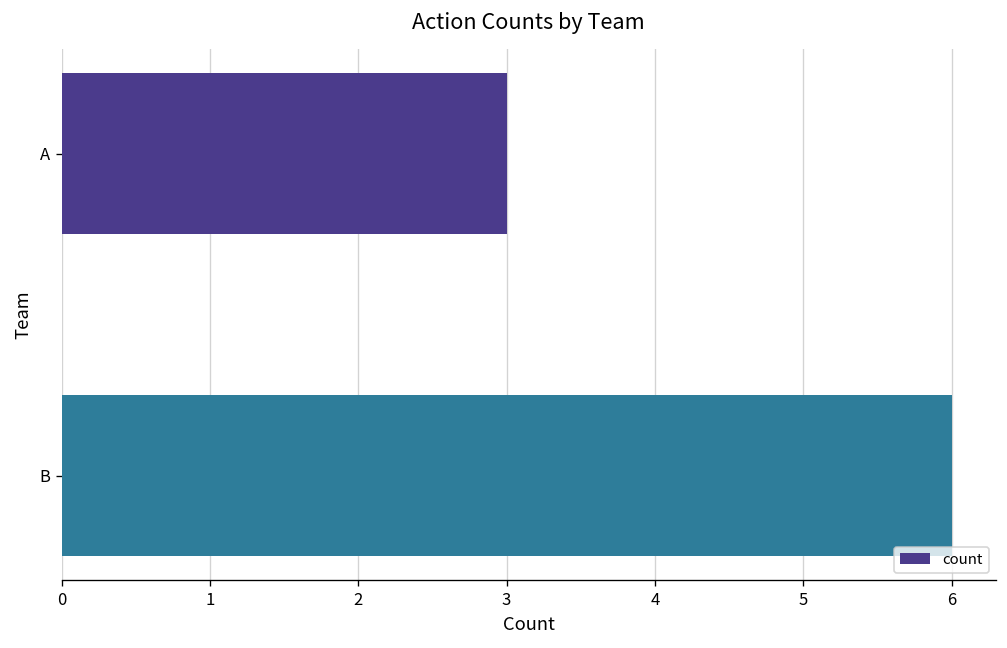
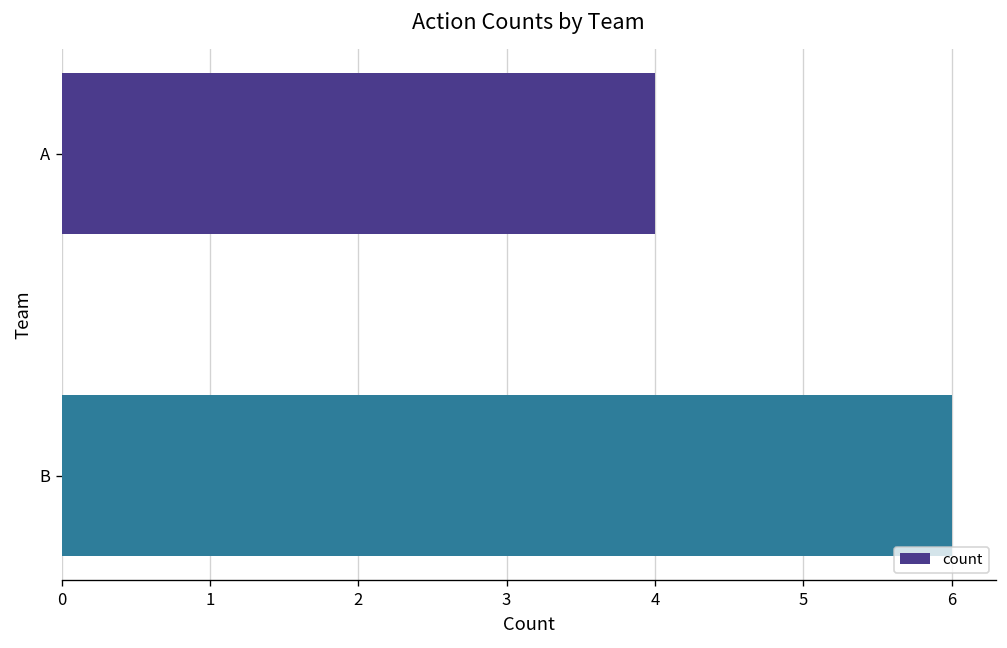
A: 3 -> 4
